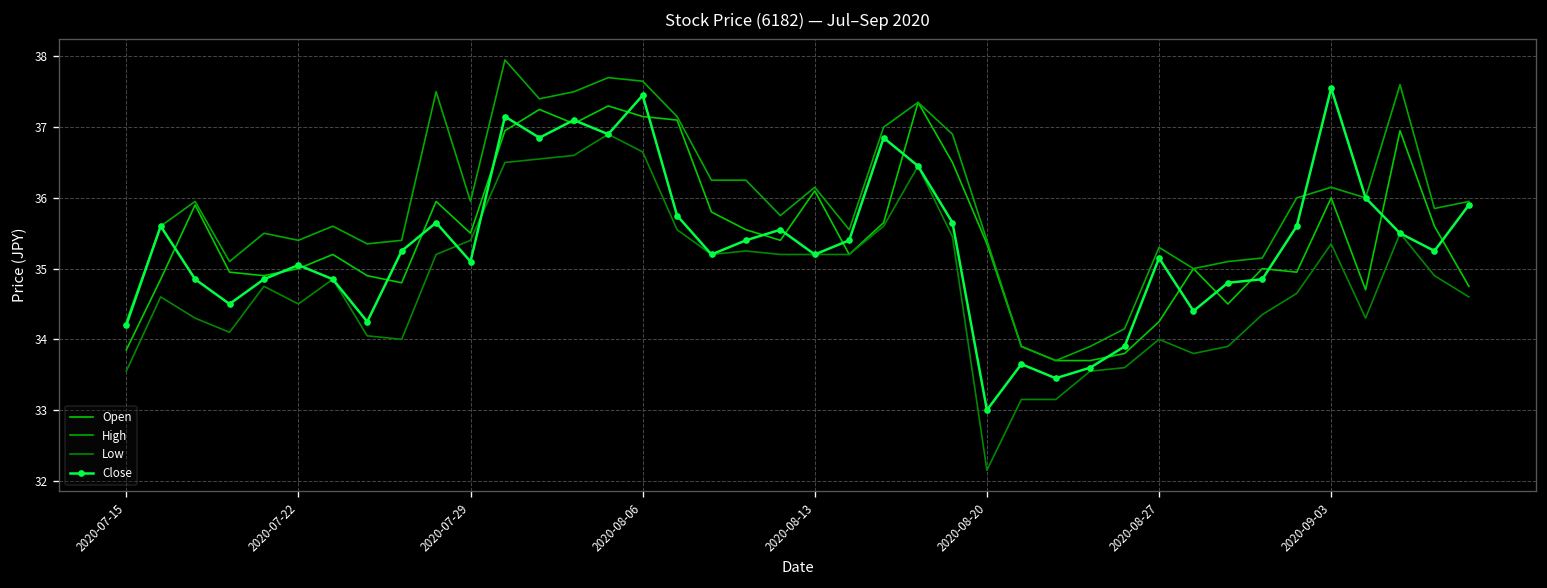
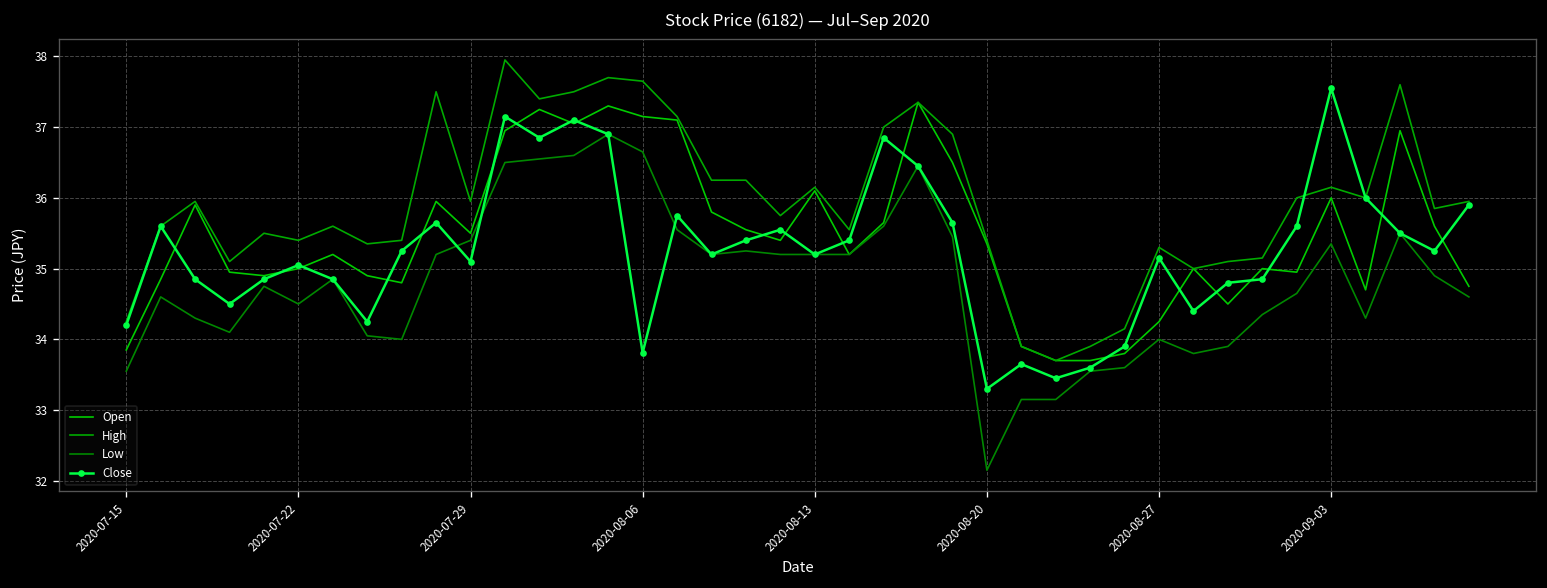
Close, 2020-08-06: 37.5 -> 33.8
Close, 2020-08-20: 33.0 -> 33.3
